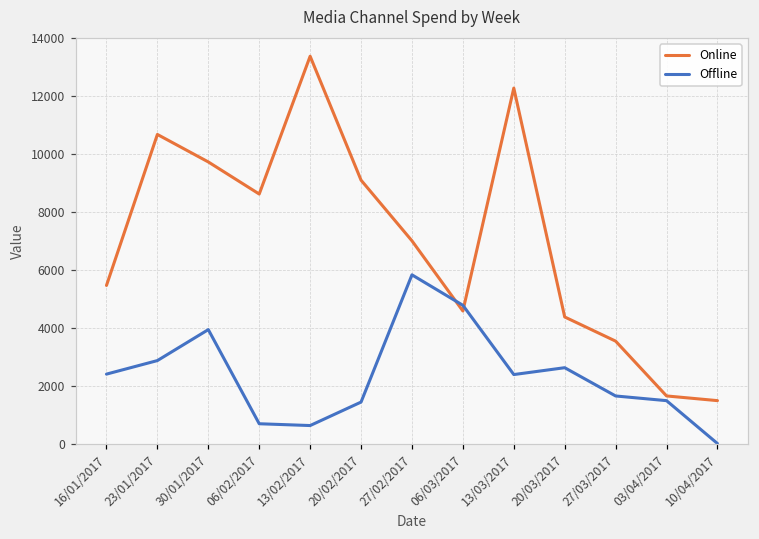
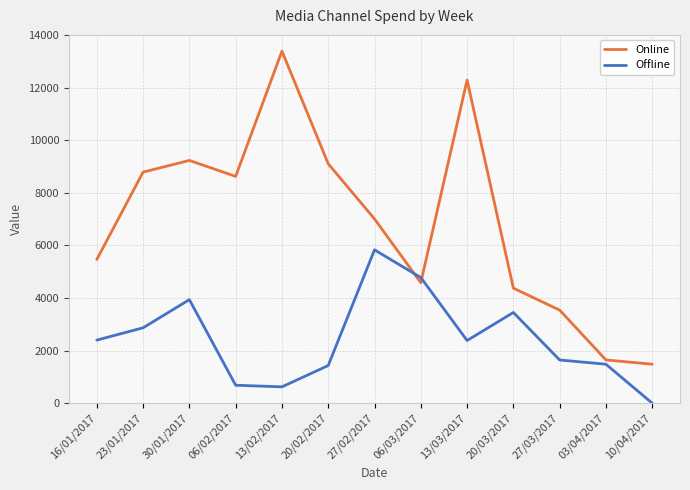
Online, 23/01/2017: 10700 -> 8800
Online, 30/01/2017: 9700 -> 9200
Offline, 20/03/2017: 2600 -> 3400
